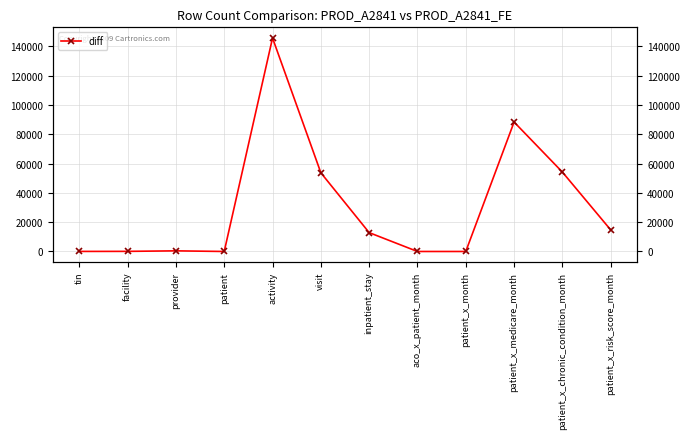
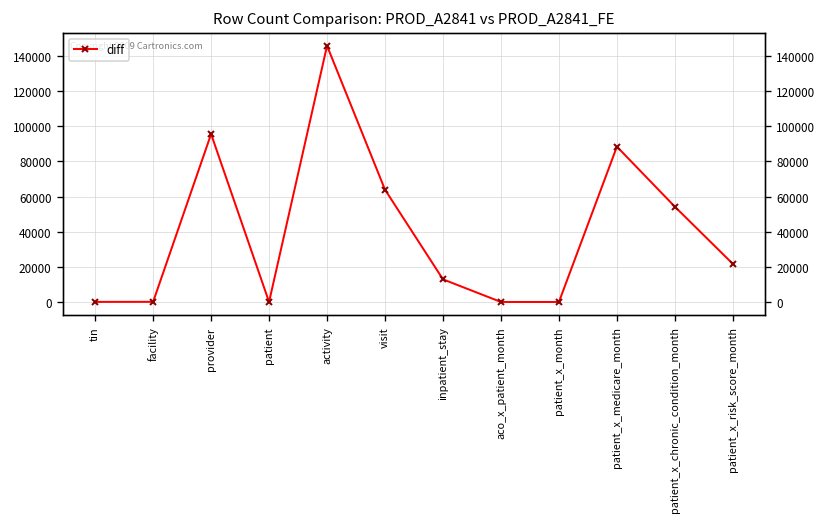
provider: 0 -> 96000
visit: 54000 -> 64000
patient_x_risk_score_month: 15000 -> 22000
